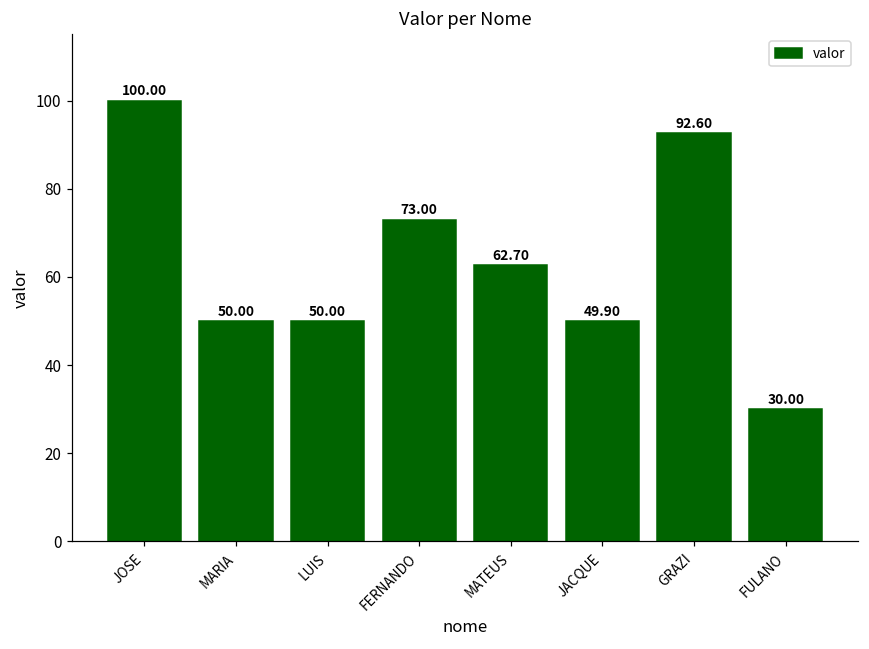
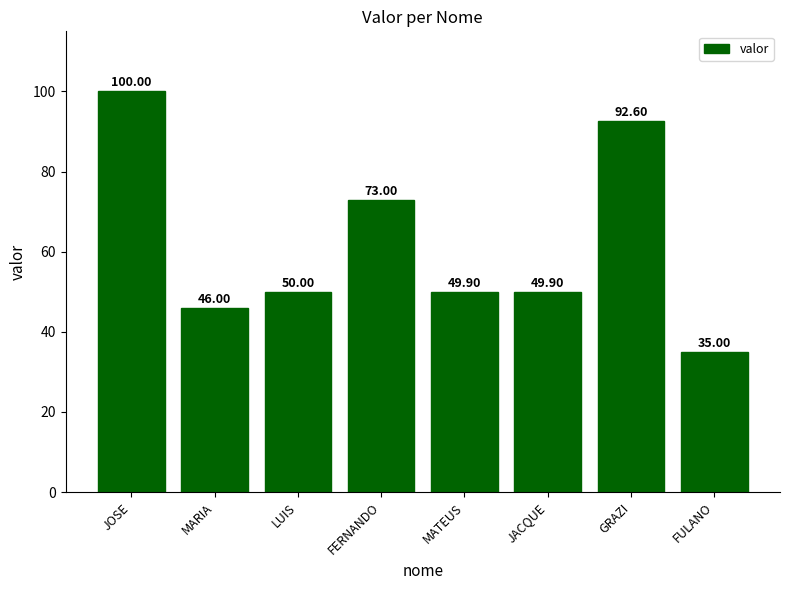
MARIA: 50.00 -> 46.00
MATEUS: 62.70 -> 49.90
FULANO: 30.00 -> 35.00
